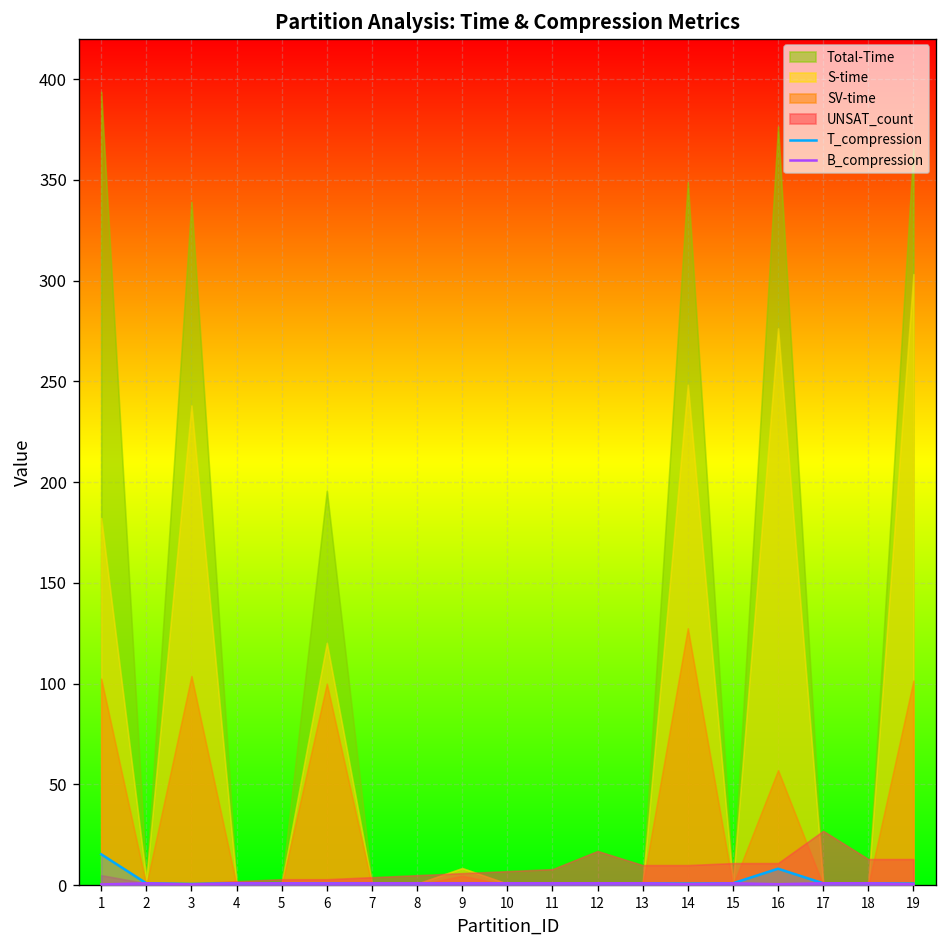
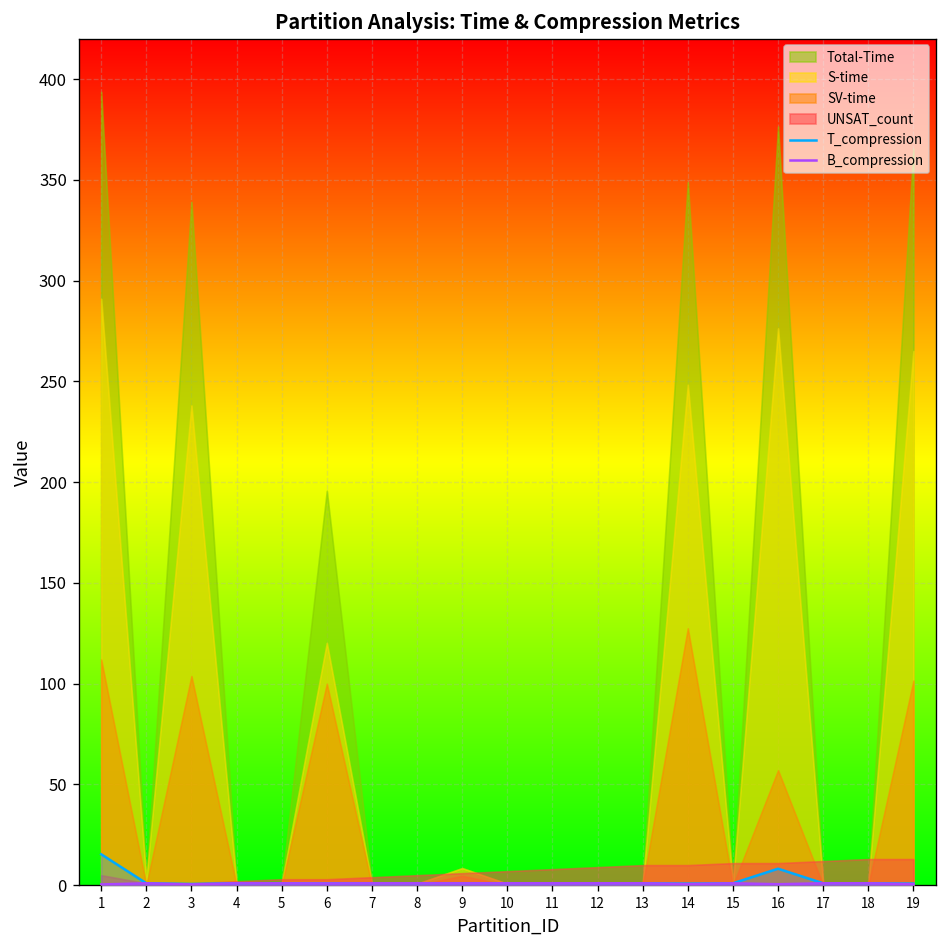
S-time, 1: 182 -> 291
SV-time, 1: 103 -> 112
UNSAT_count, 12: 17 -> 9
UNSAT_count, 17: 27 -> 12
S-time, 19: 303 -> 265
